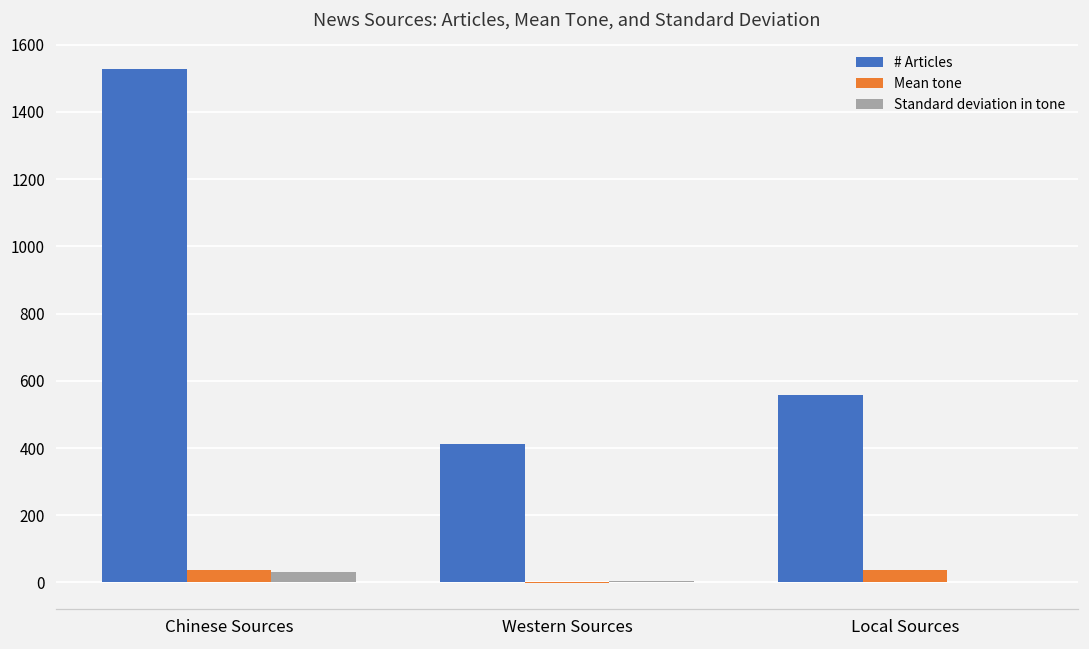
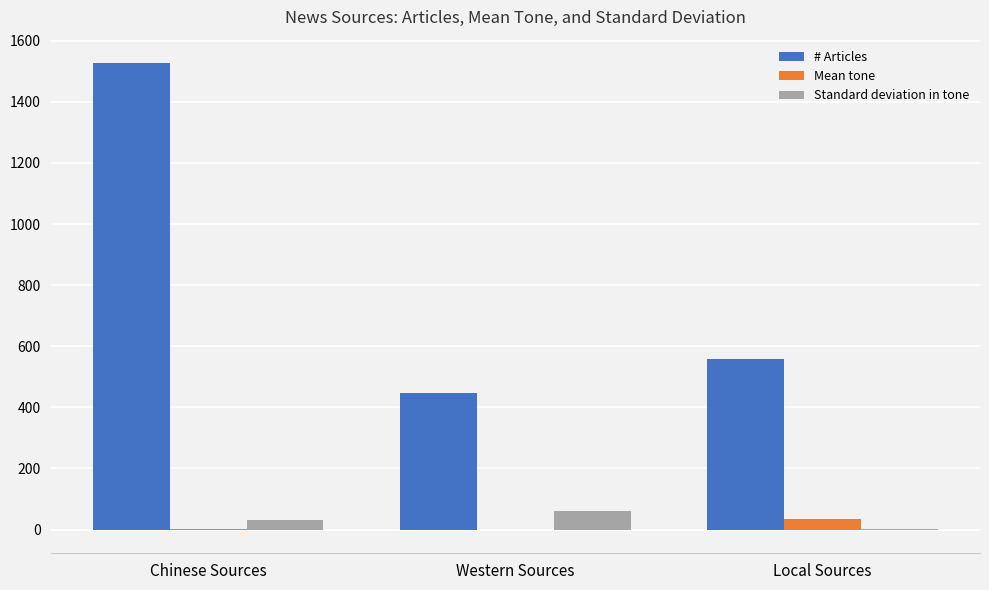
Mean tone, Chinese Sources: 40 -> 0
# Articles, Western Sources: 410 -> 450
Standard deviation in tone, Western Sources: 0 -> 60
